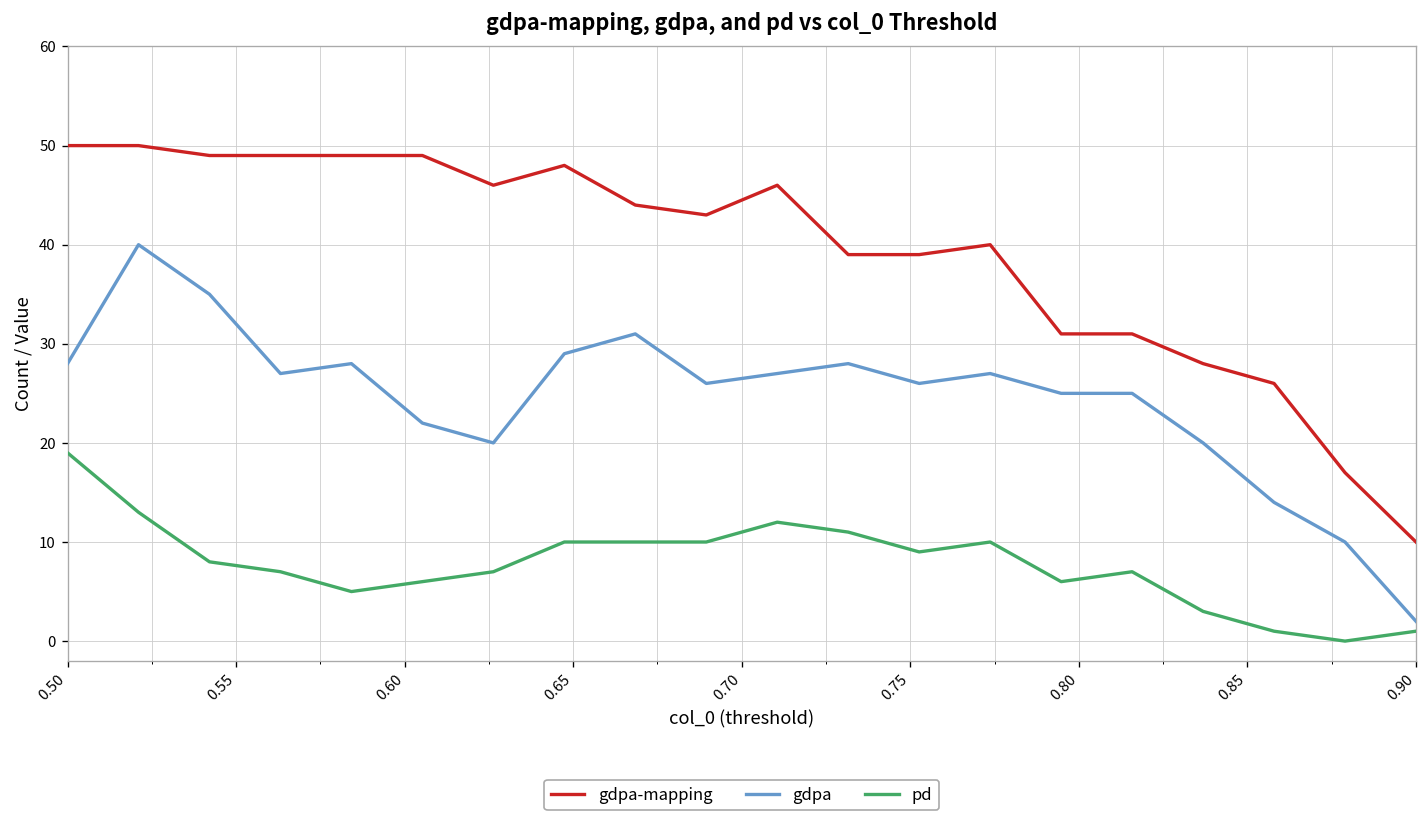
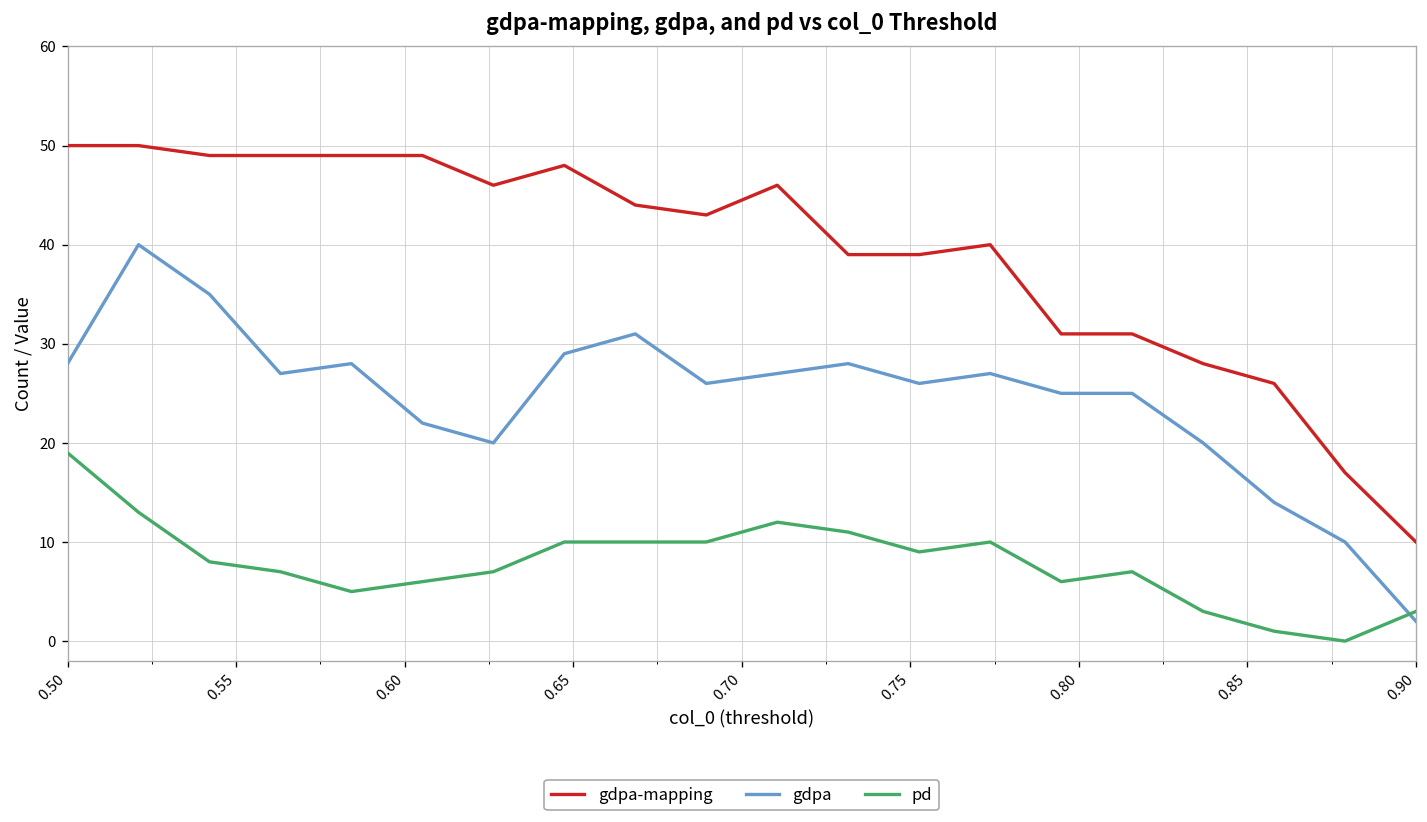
pd, 0.90: 1 -> 3
